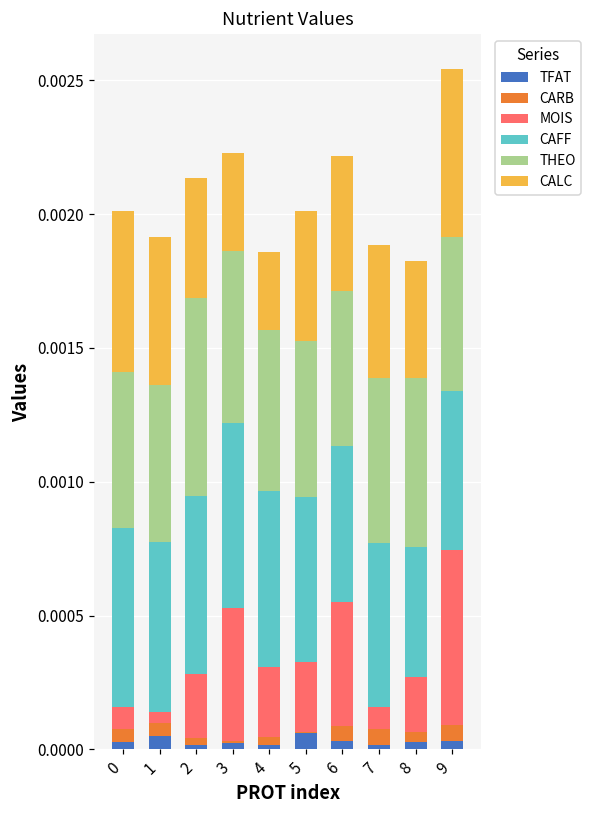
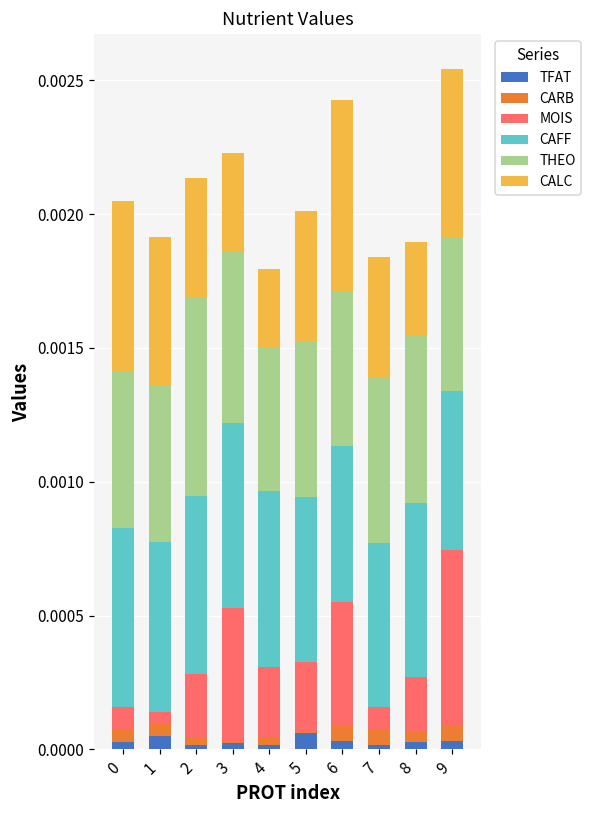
CALC, 0: 0.00060 -> 0.00064
THEO, 4: 0.00060 -> 0.00054
CALC, 6: 0.00050 -> 0.00071
CALC, 7: 0.00050 -> 0.00045
CAFF, 8: 0.00049 -> 0.00065
CALC, 8: 0.00044 -> 0.00035
